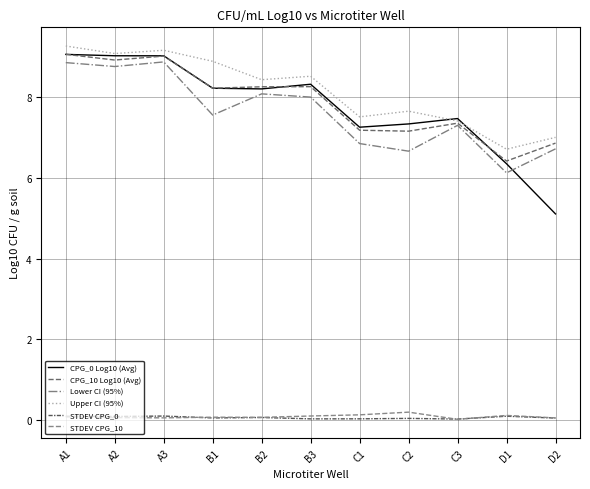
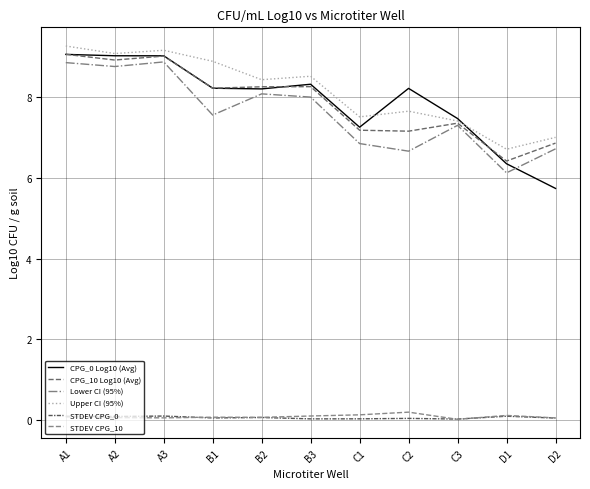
CPG_0 Log10 (Avg), C2: 7.3 -> 8.2
CPG_0 Log10 (Avg), D2: 5.1 -> 5.7
